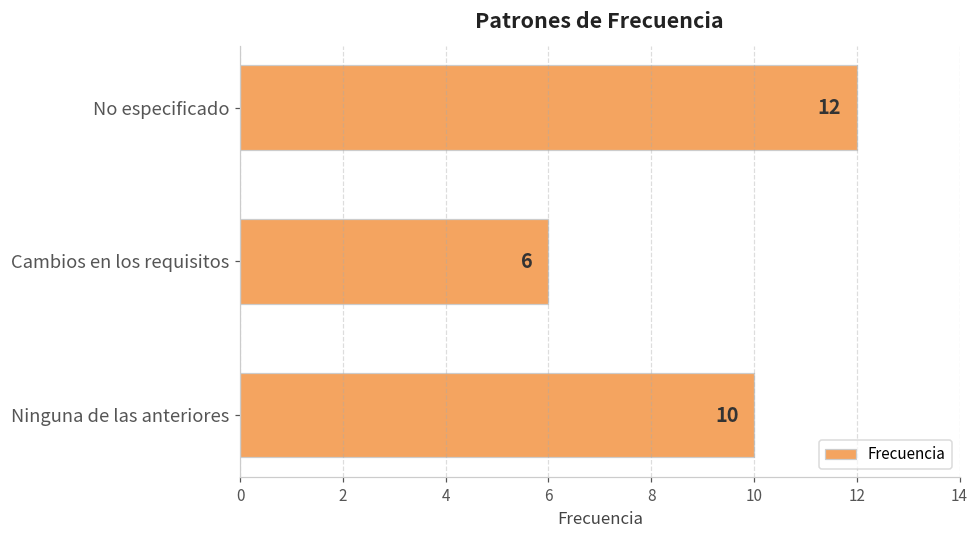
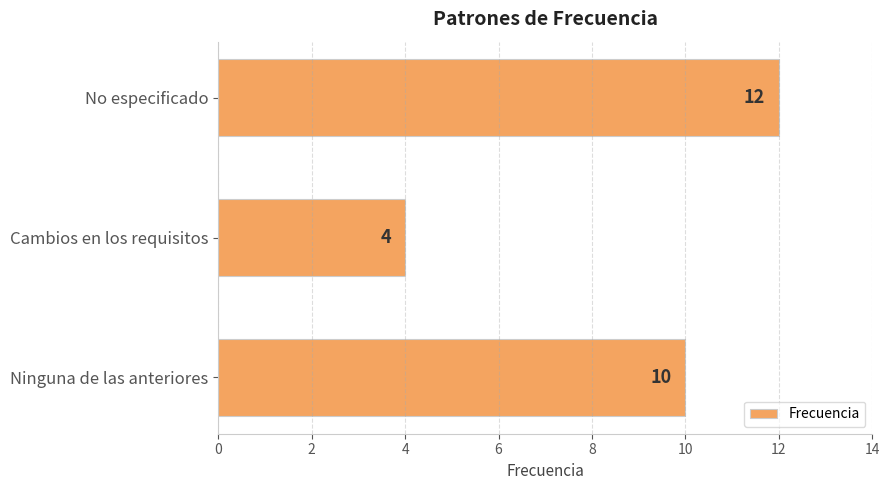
Cambios en los requisitos: 6 -> 4
